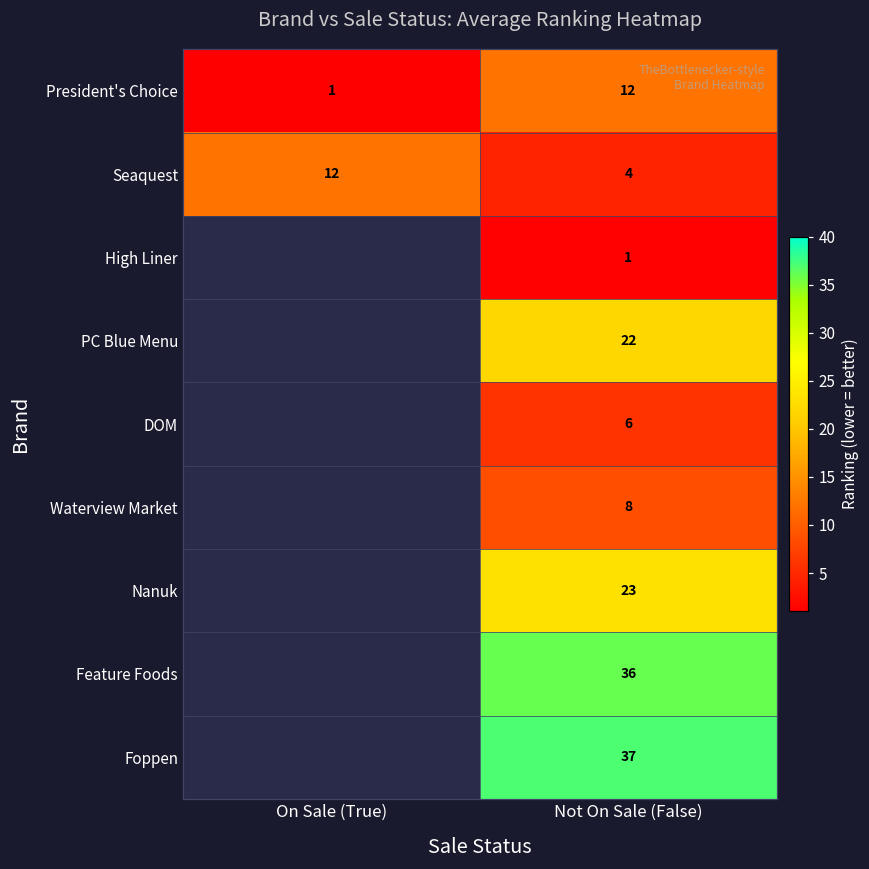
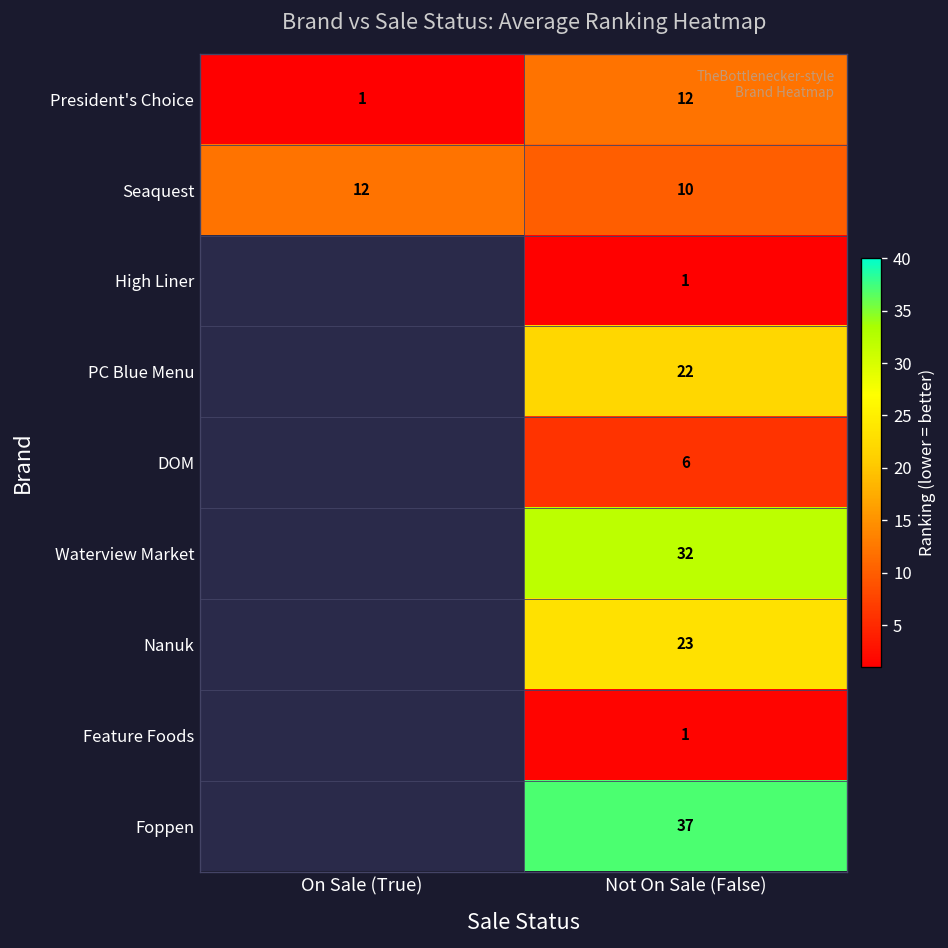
Seaquest, Not On Sale (False): 4 -> 10
Waterview Market, Not On Sale (False): 8 -> 32
Feature Foods, Not On Sale (False): 36 -> 1
